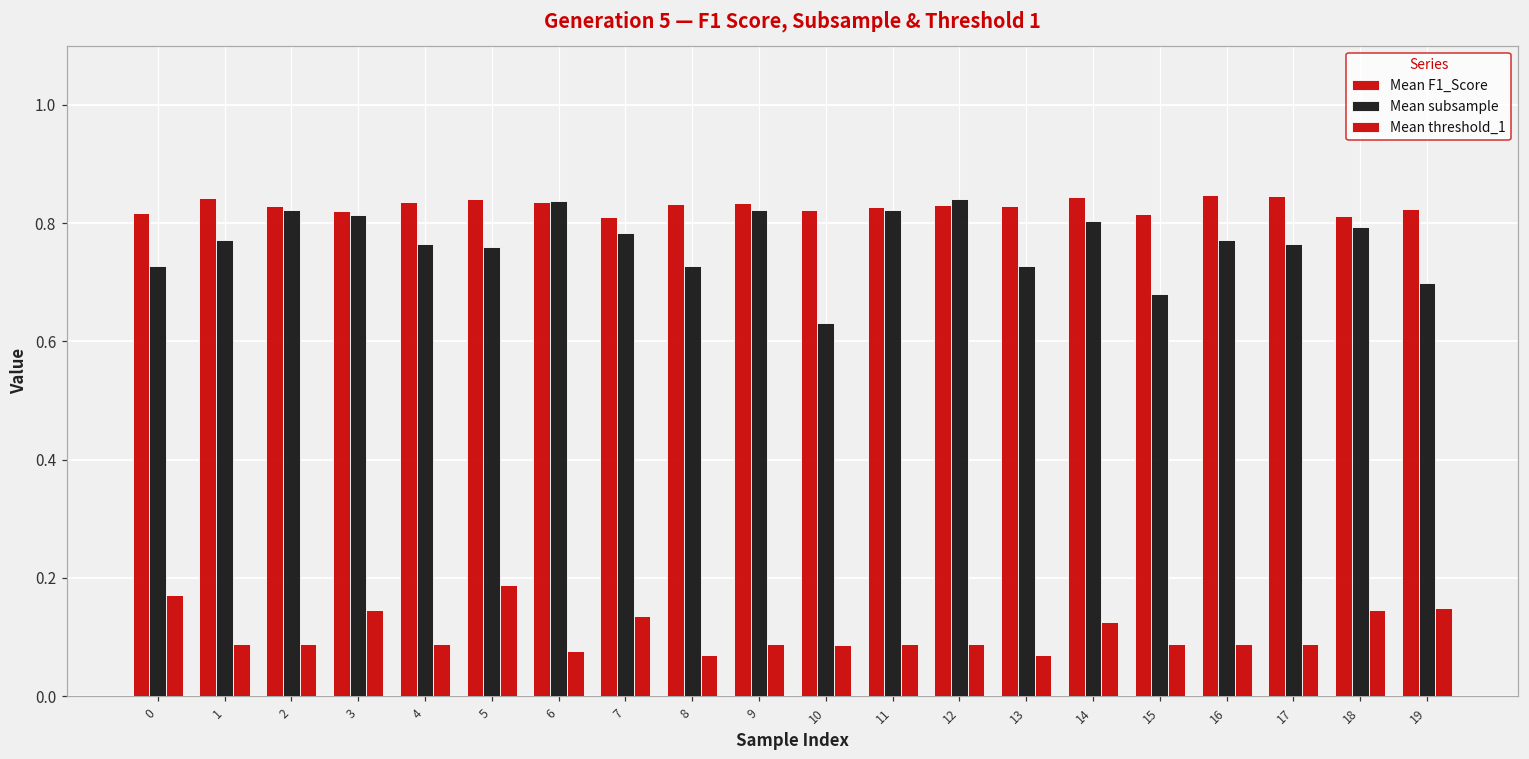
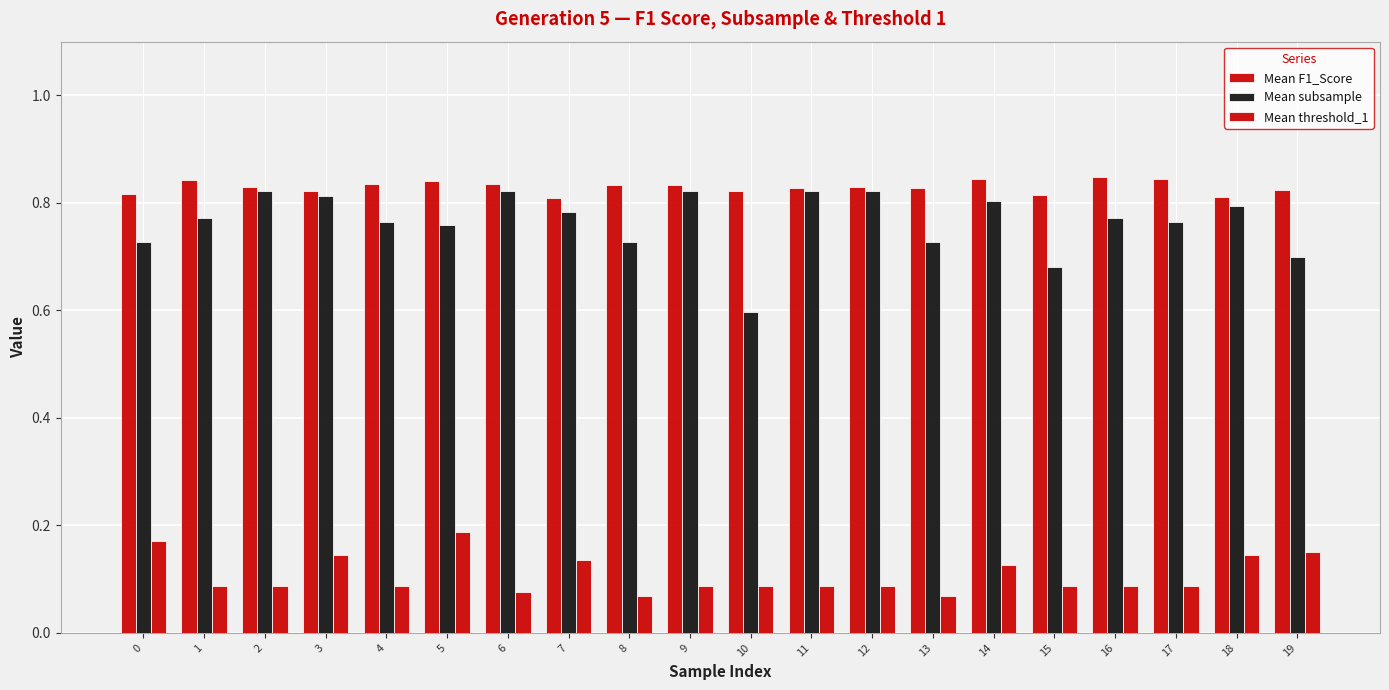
Mean subsample, 6: 0.84 -> 0.82
Mean subsample, 10: 0.63 -> 0.60
Mean subsample, 12: 0.84 -> 0.82
